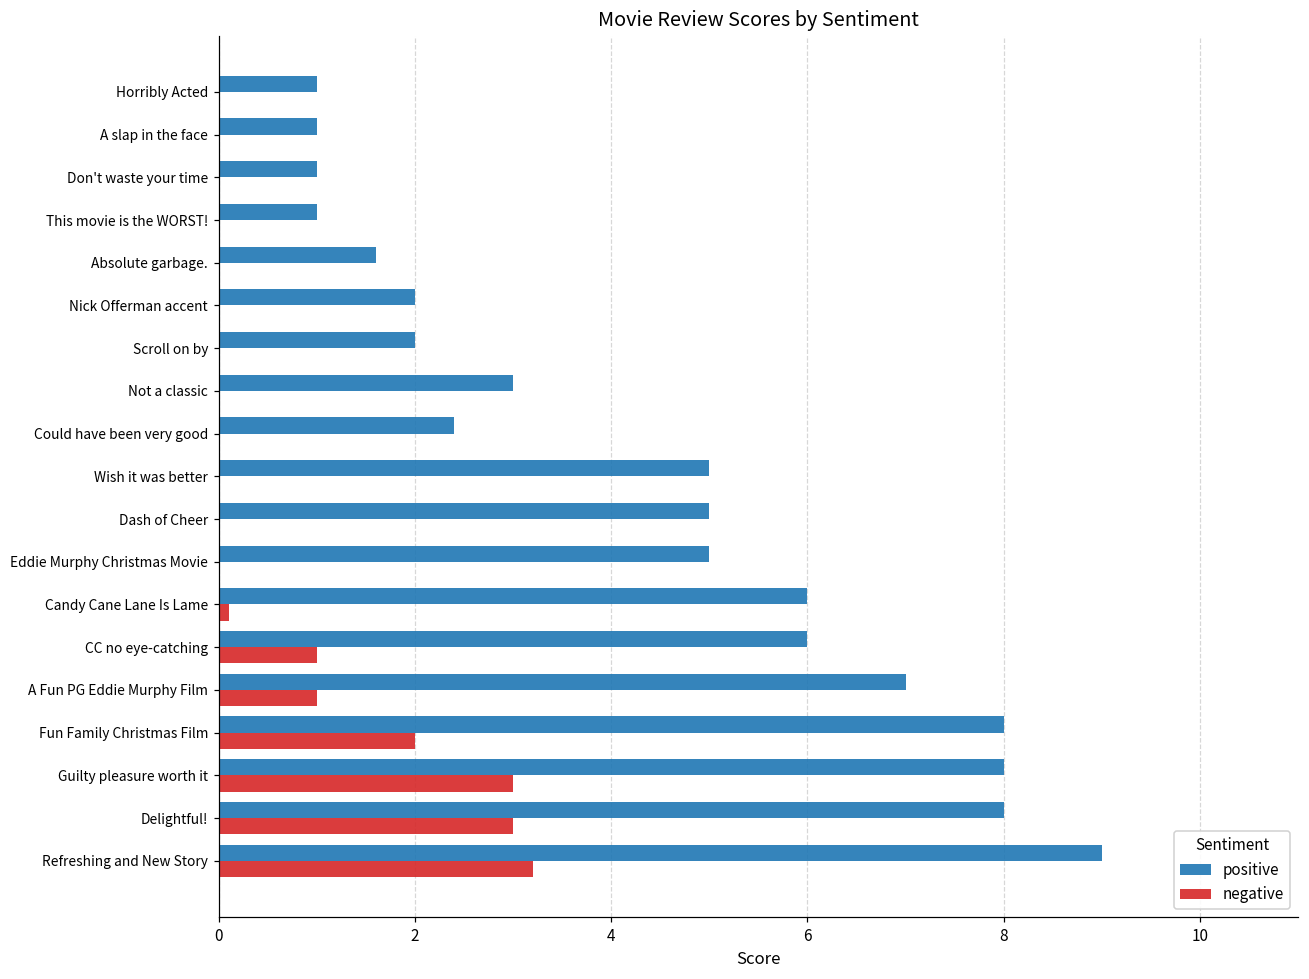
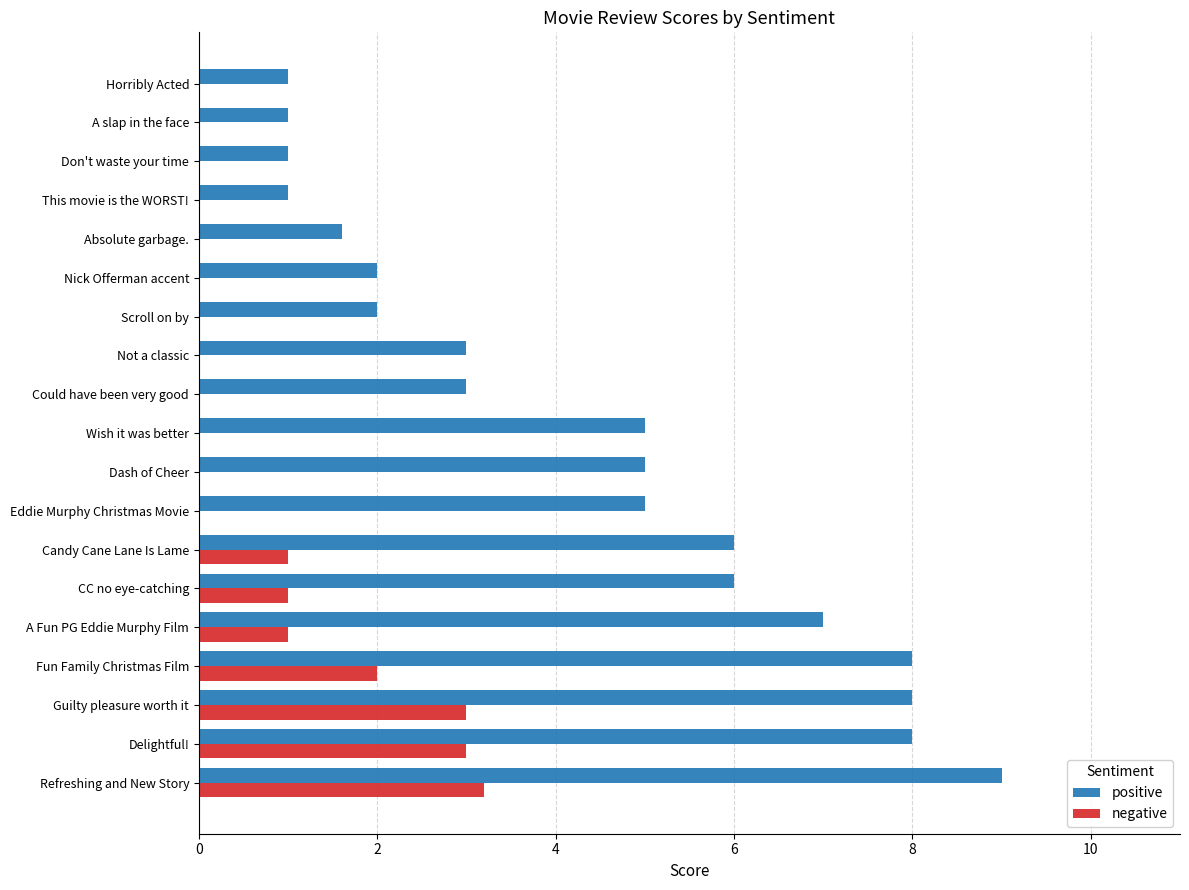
positive, Could have been very good: 2.4 -> 3.0
negative, Candy Cane Lane Is Lame: 0.1 -> 1.0
